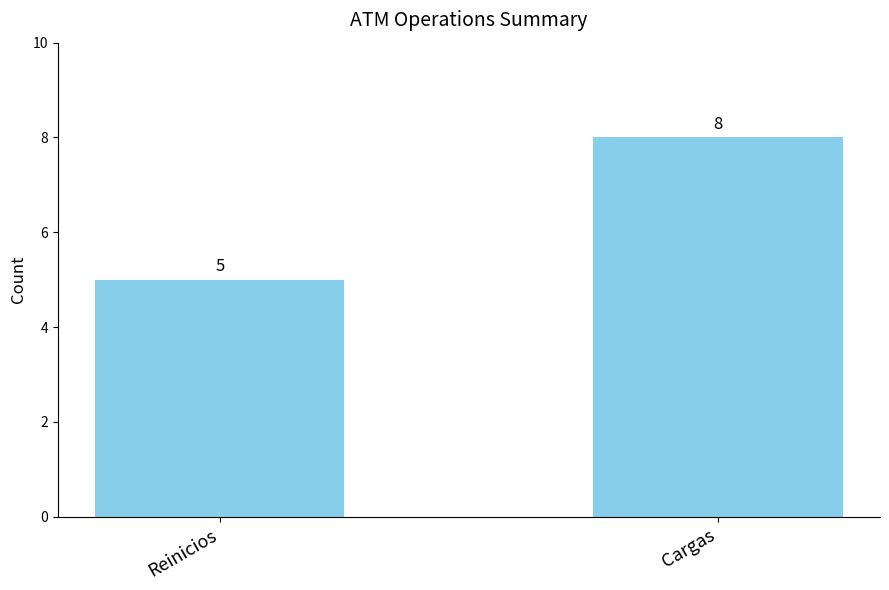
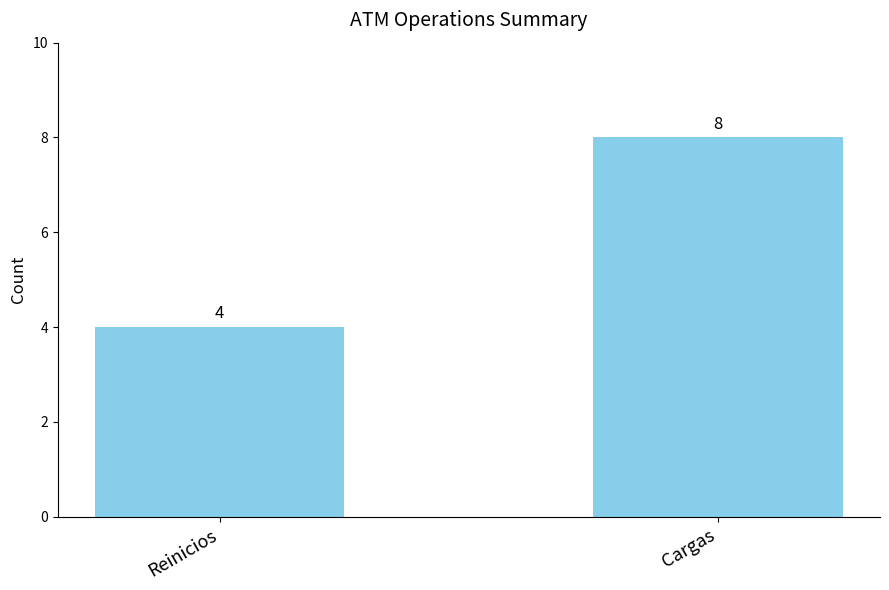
Reinicios: 5 -> 4
